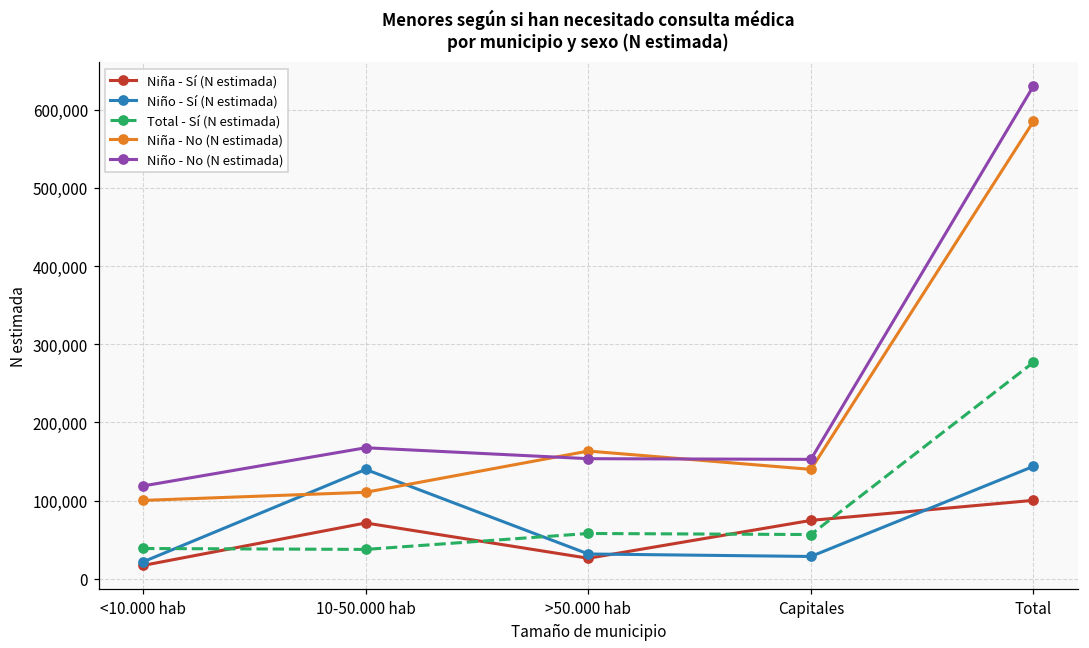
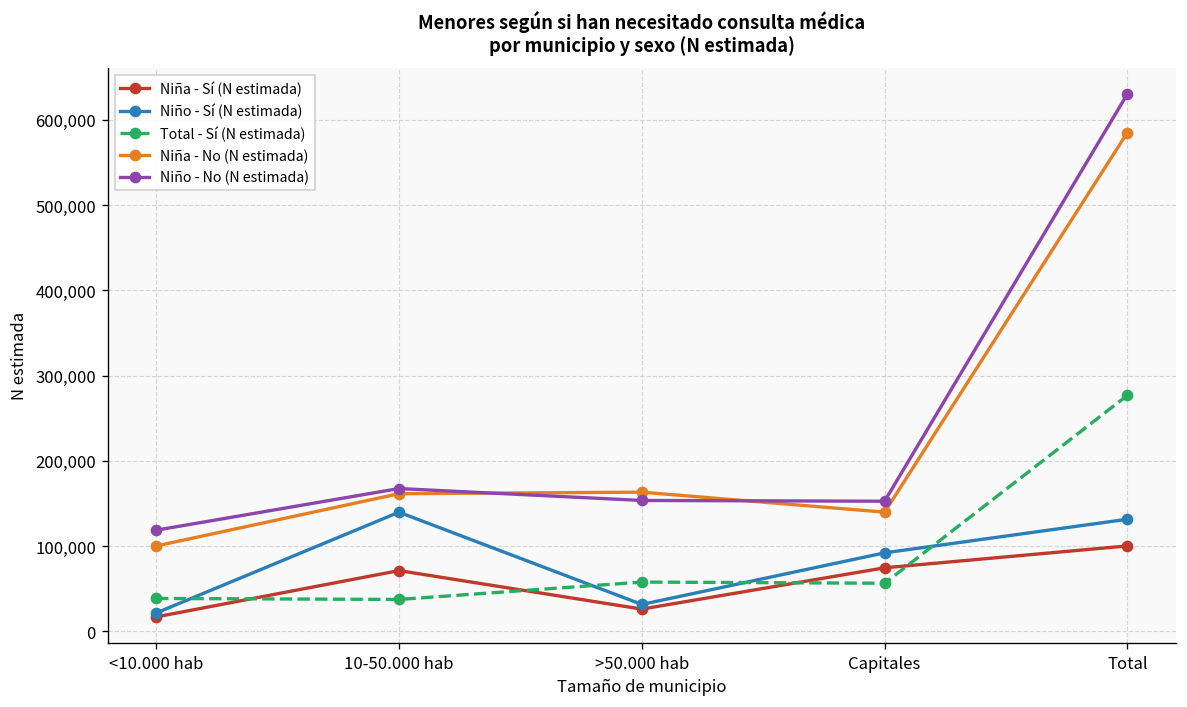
Niña - No (N estimada), 10-50.000 hab: 110,000 -> 160,000
Niño - Sí (N estimada), Capitales: 30,000 -> 90,000
Niño - Sí (N estimada), Total: 140,000 -> 130,000
